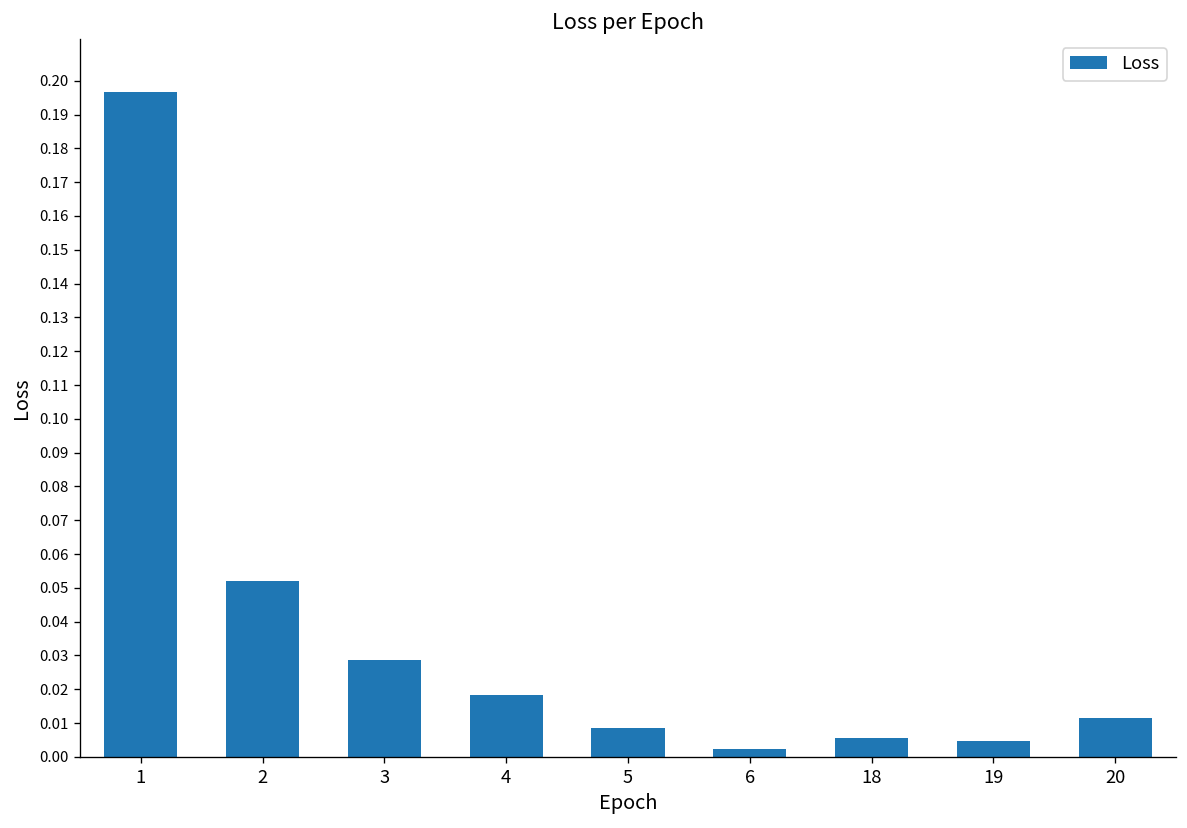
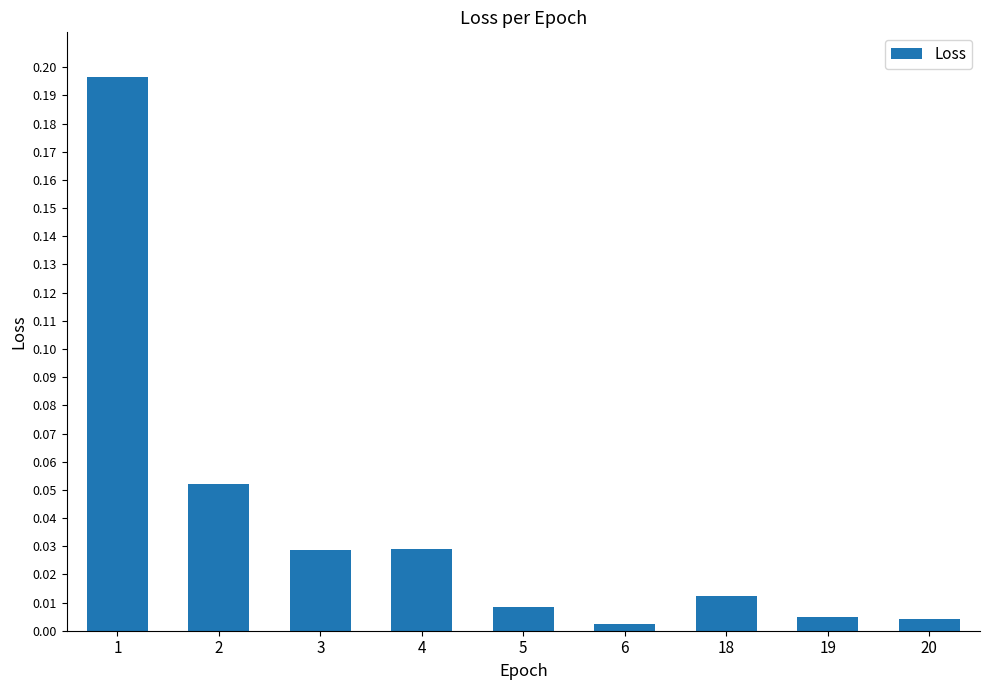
4: 0.018 -> 0.029
18: 0.006 -> 0.012
20: 0.011 -> 0.004
